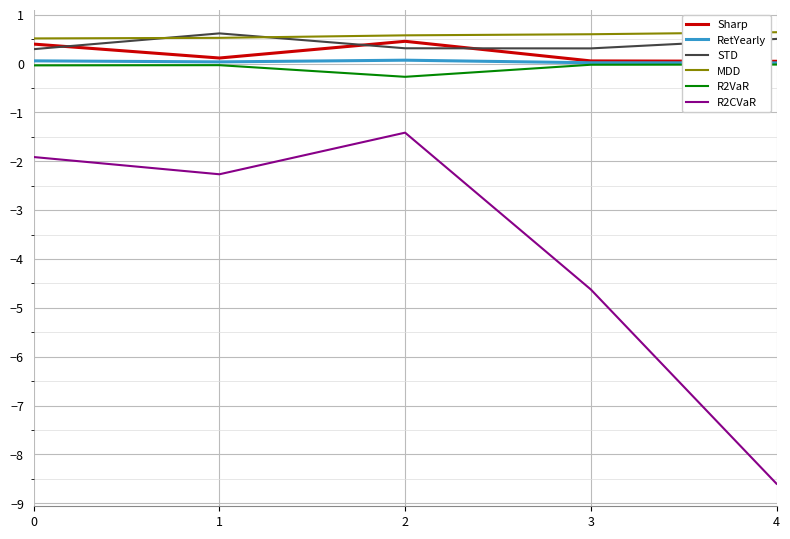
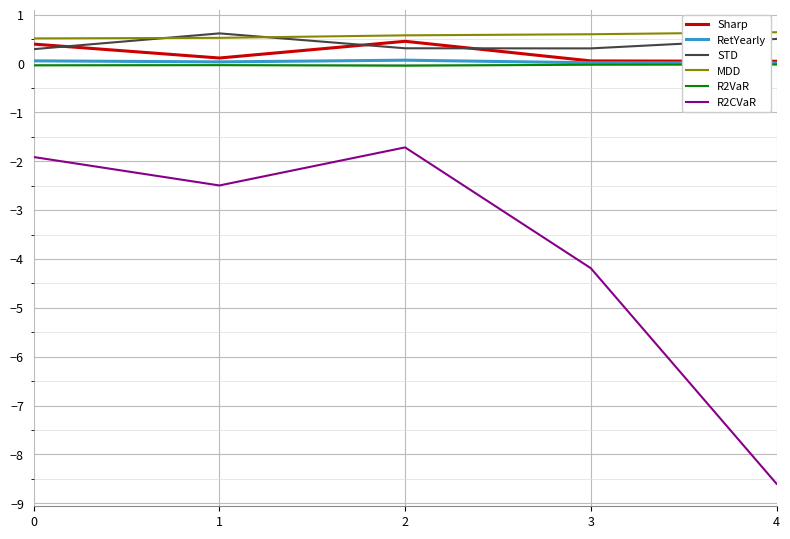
R2CVaR, 1: -2.3 -> -2.5
R2VaR, 2: -0.3 -> 0.0
R2CVaR, 2: -1.4 -> -1.7
R2CVaR, 3: -4.6 -> -4.2
